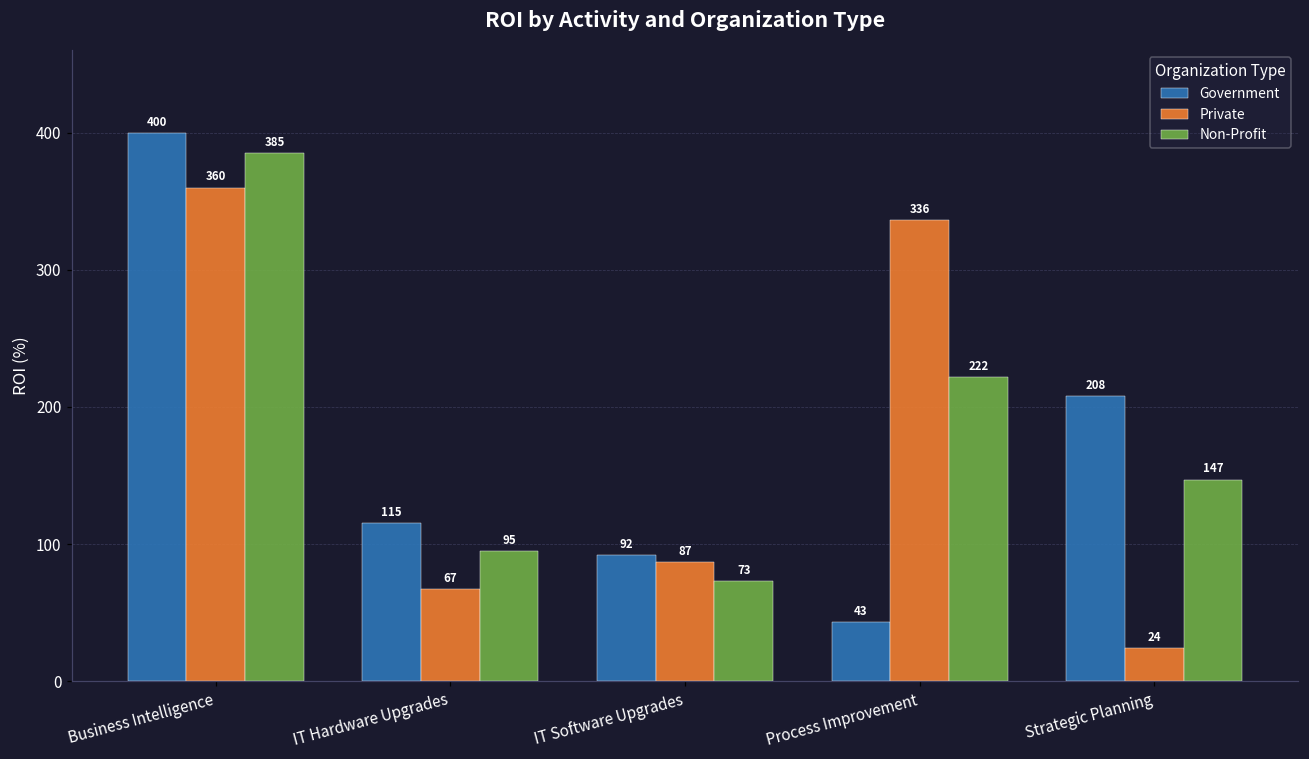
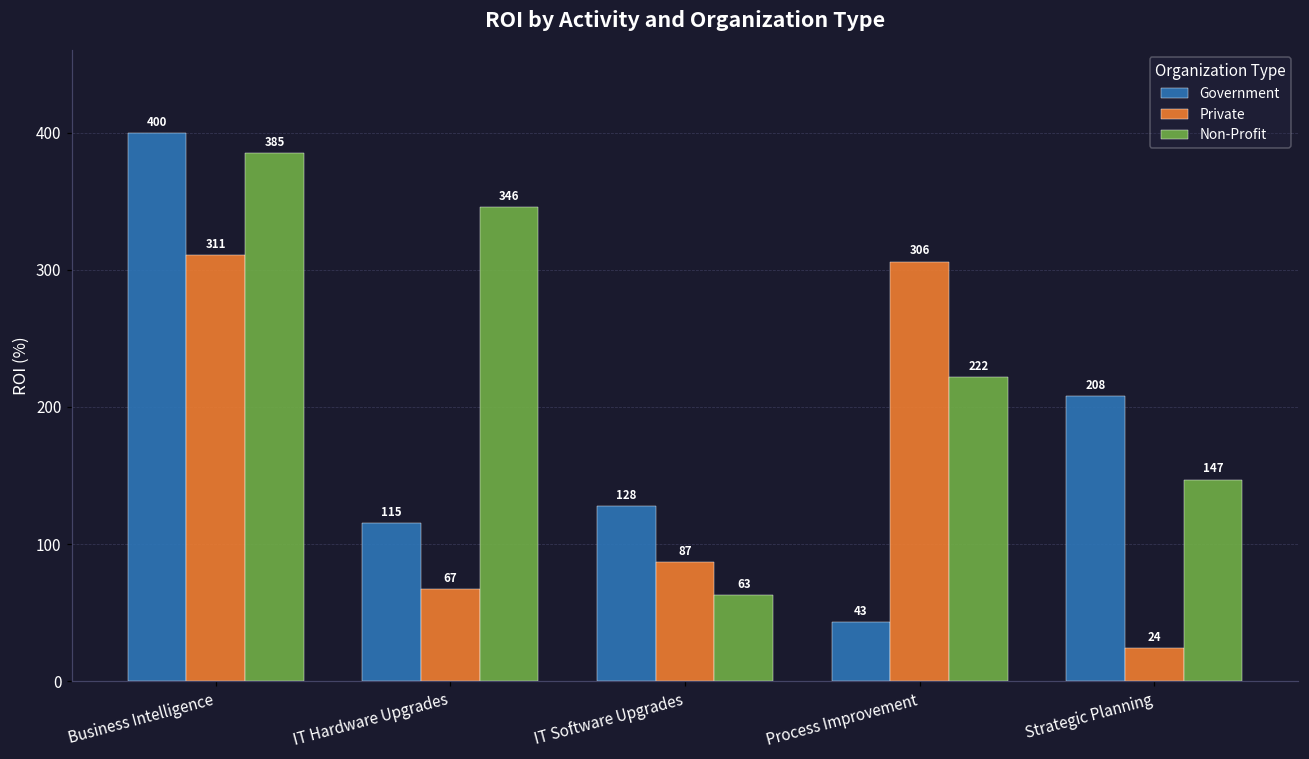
Private, Business Intelligence: 360 -> 311
Non-Profit, IT Hardware Upgrades: 95 -> 346
Government, IT Software Upgrades: 92 -> 128
Non-Profit, IT Software Upgrades: 73 -> 63
Private, Process Improvement: 336 -> 306
